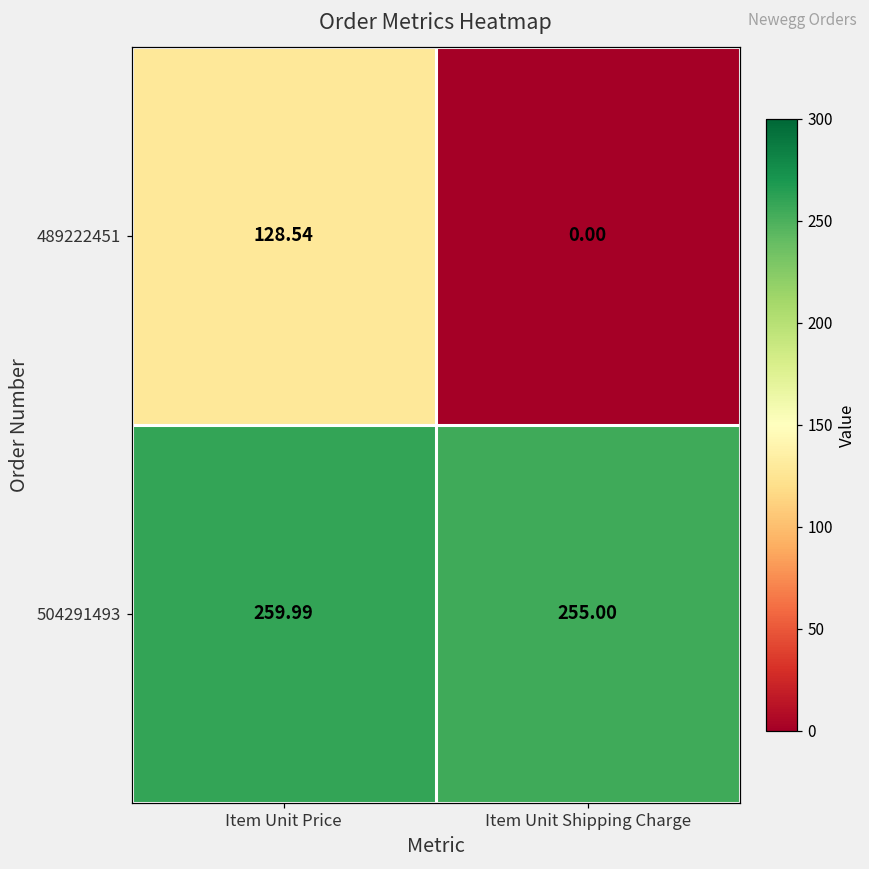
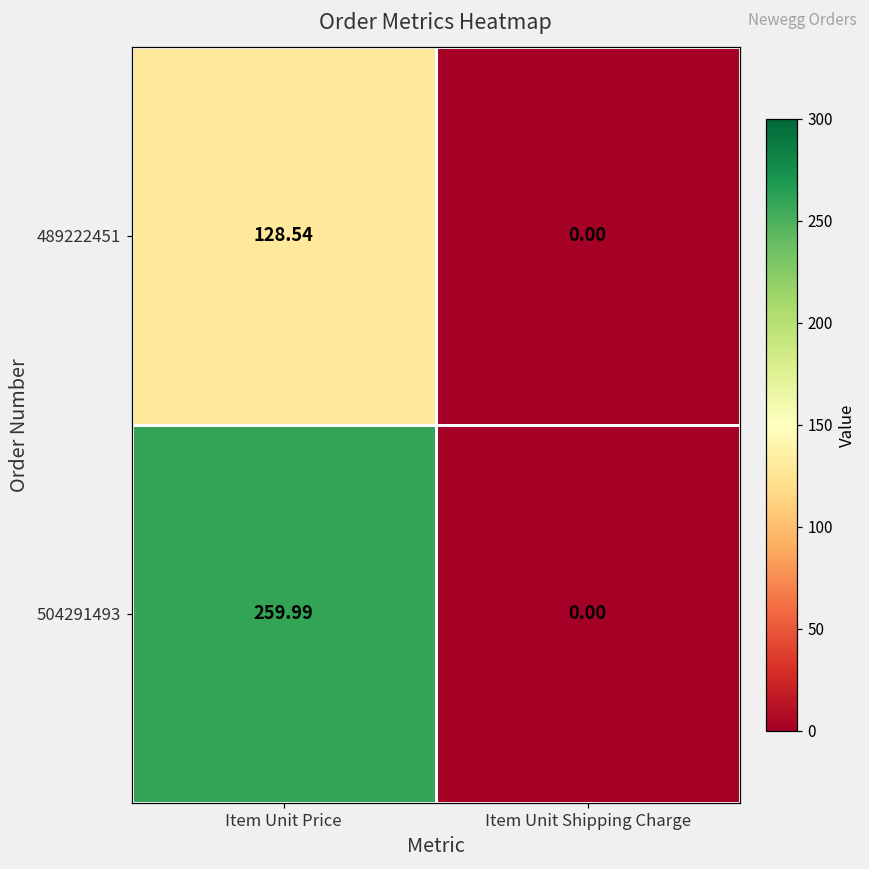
504291493, Item Unit Shipping Charge: 255.00 -> 0.00
